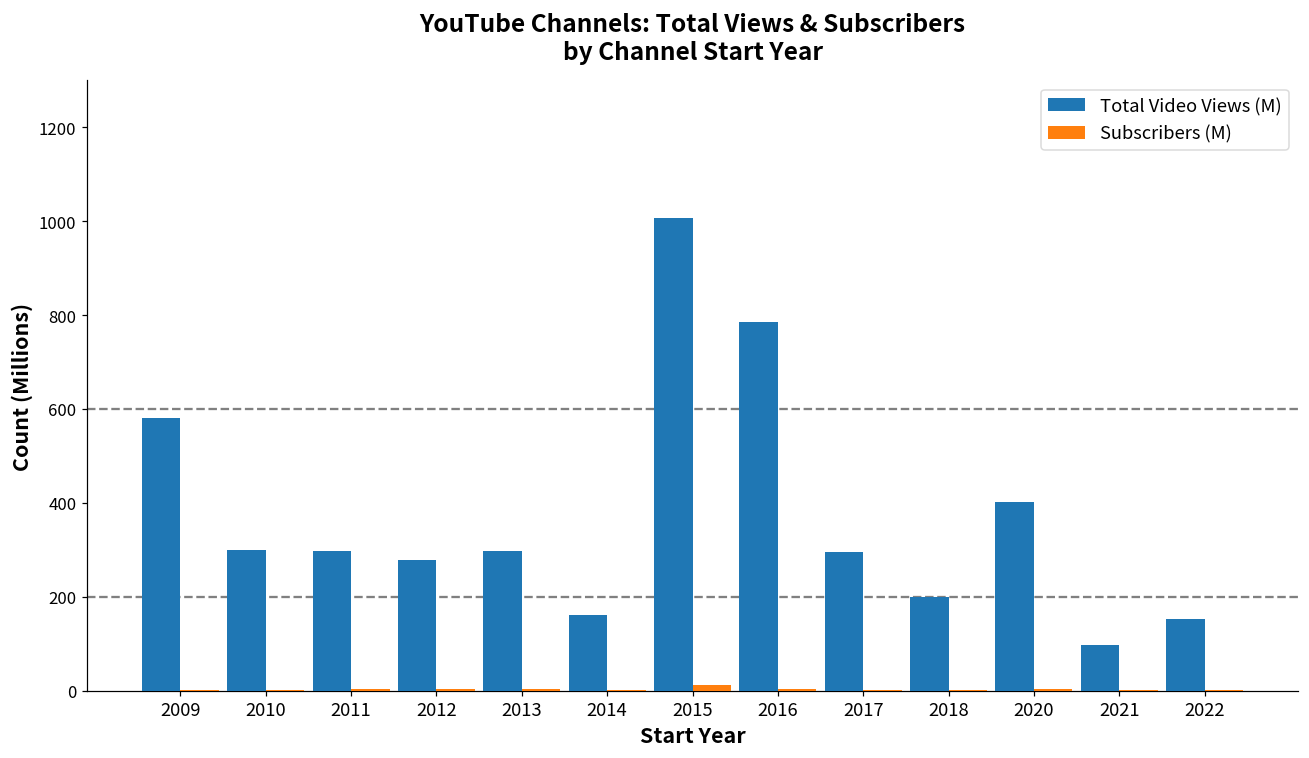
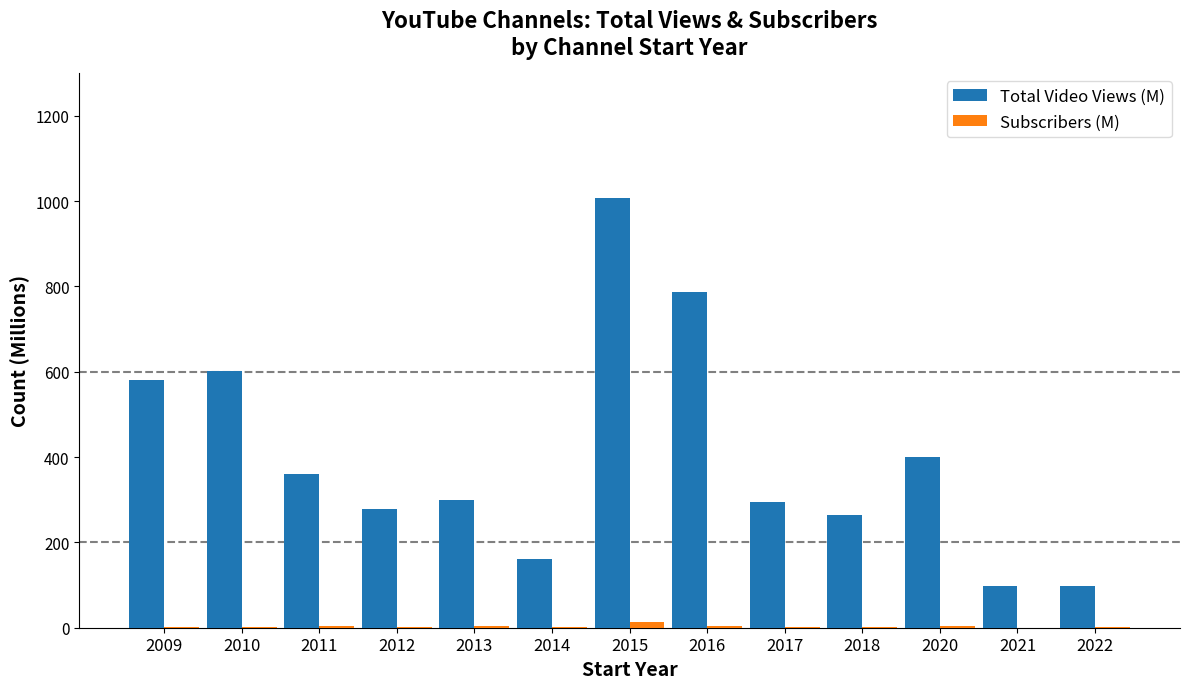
Total Video Views (M), 2010: 300 -> 600
Total Video Views (M), 2011: 300 -> 360
Total Video Views (M), 2018: 200 -> 260
Total Video Views (M), 2022: 150 -> 100
